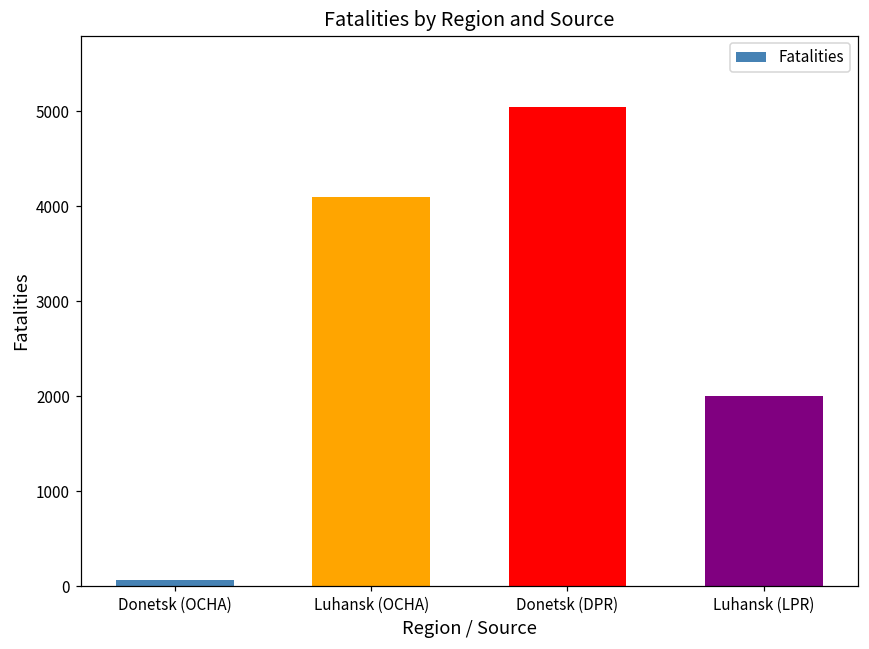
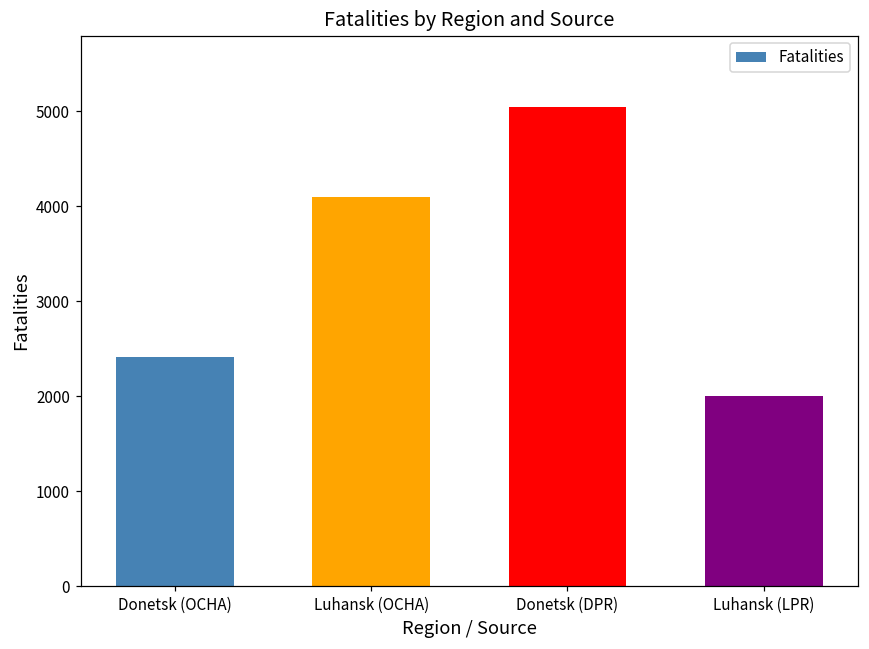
Donetsk (OCHA): 100 -> 2400
